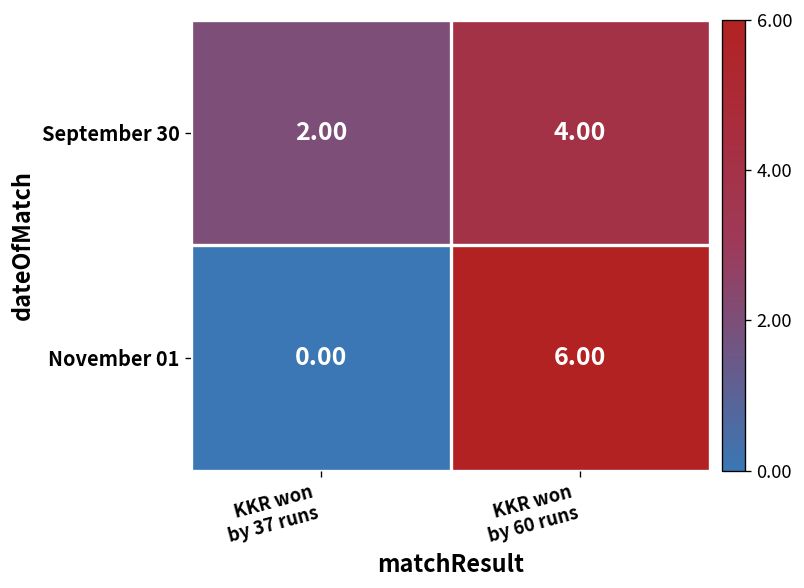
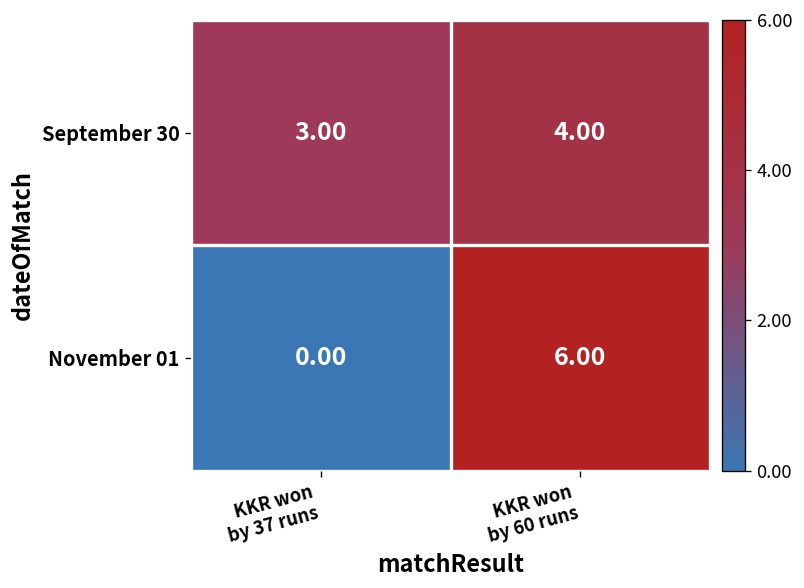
September 30, KKR won by 37 runs: 2.00 -> 3.00
